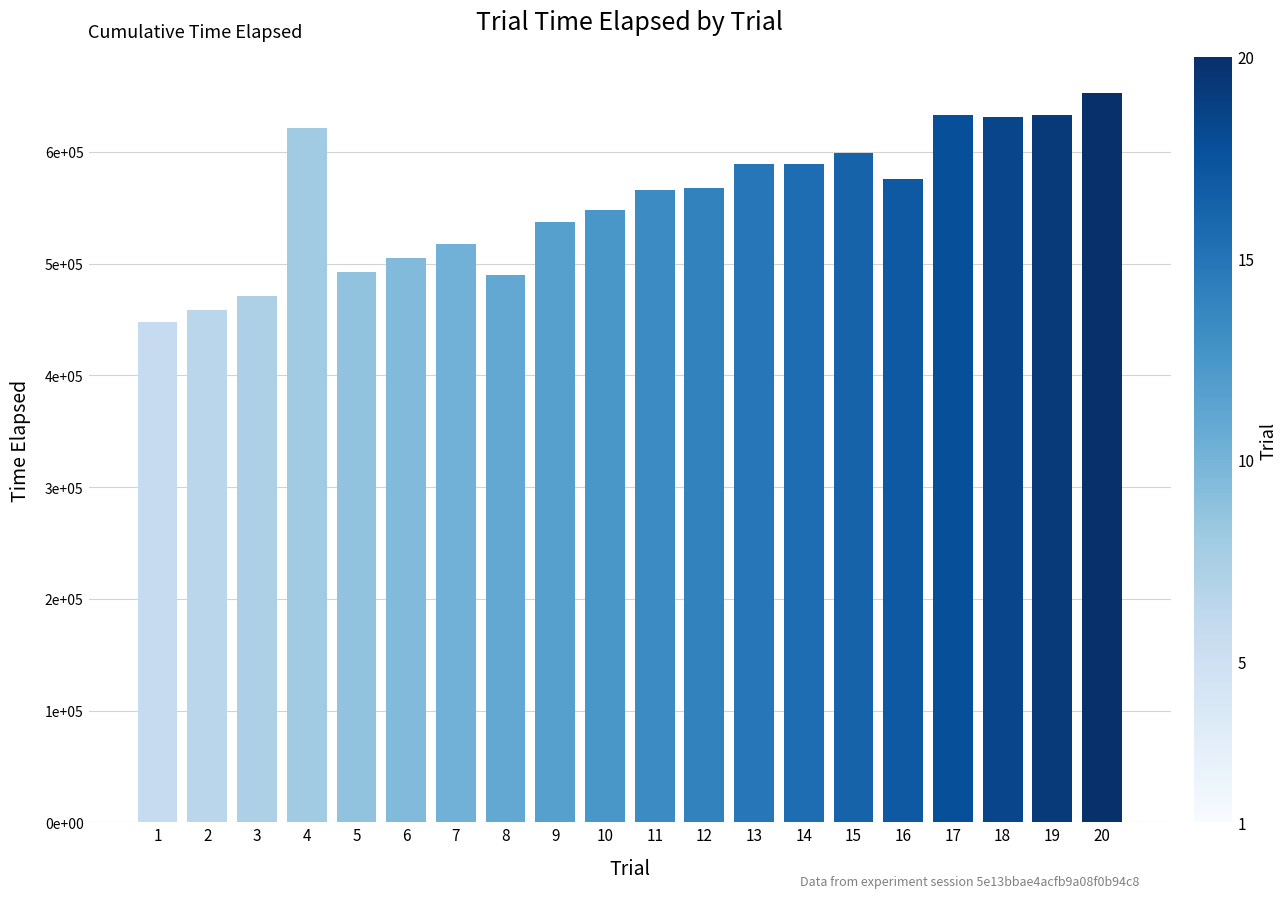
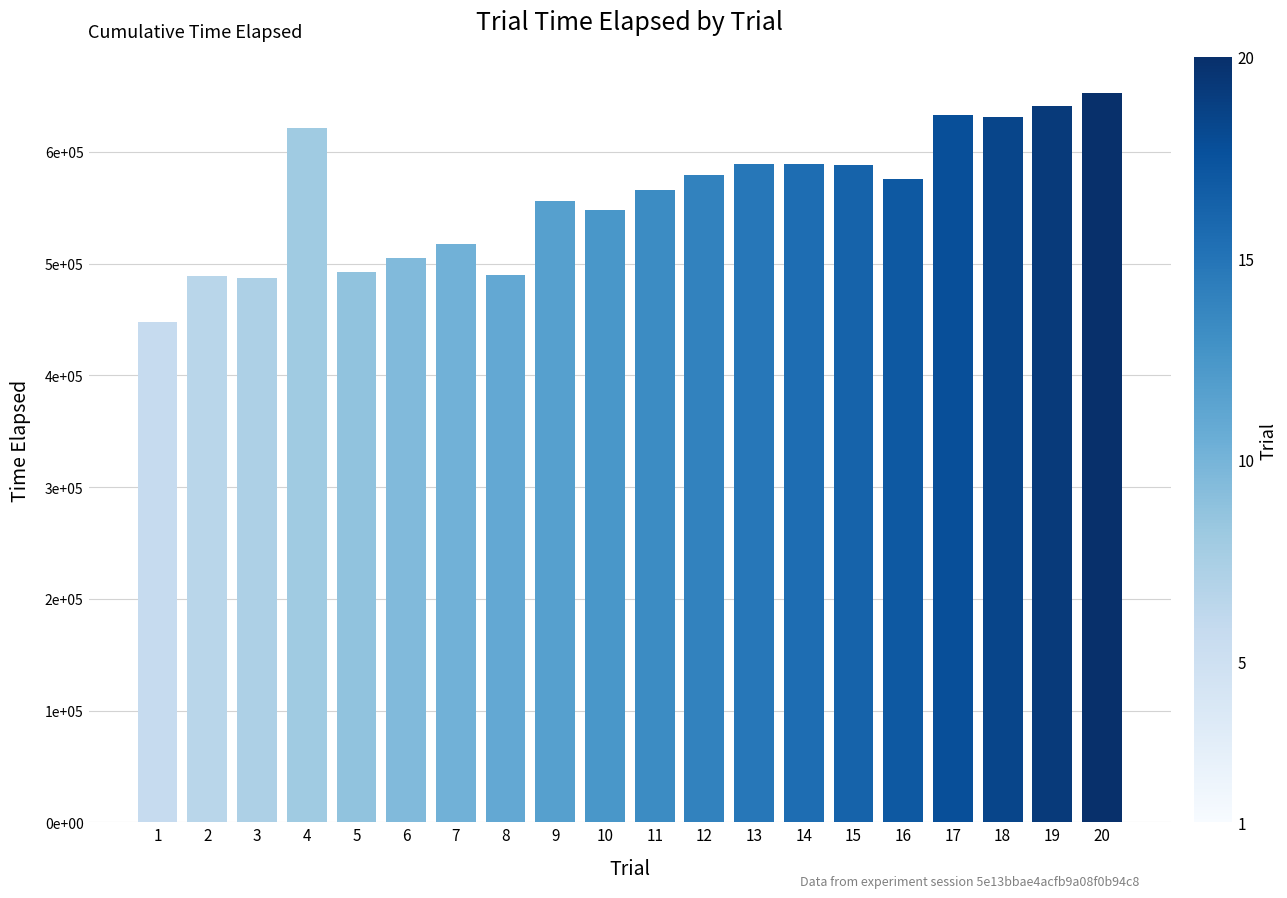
2: 459000 -> 489000
3: 471000 -> 487000
9: 537000 -> 556000
12: 568000 -> 580000
15: 599000 -> 588000
19: 633000 -> 641000
